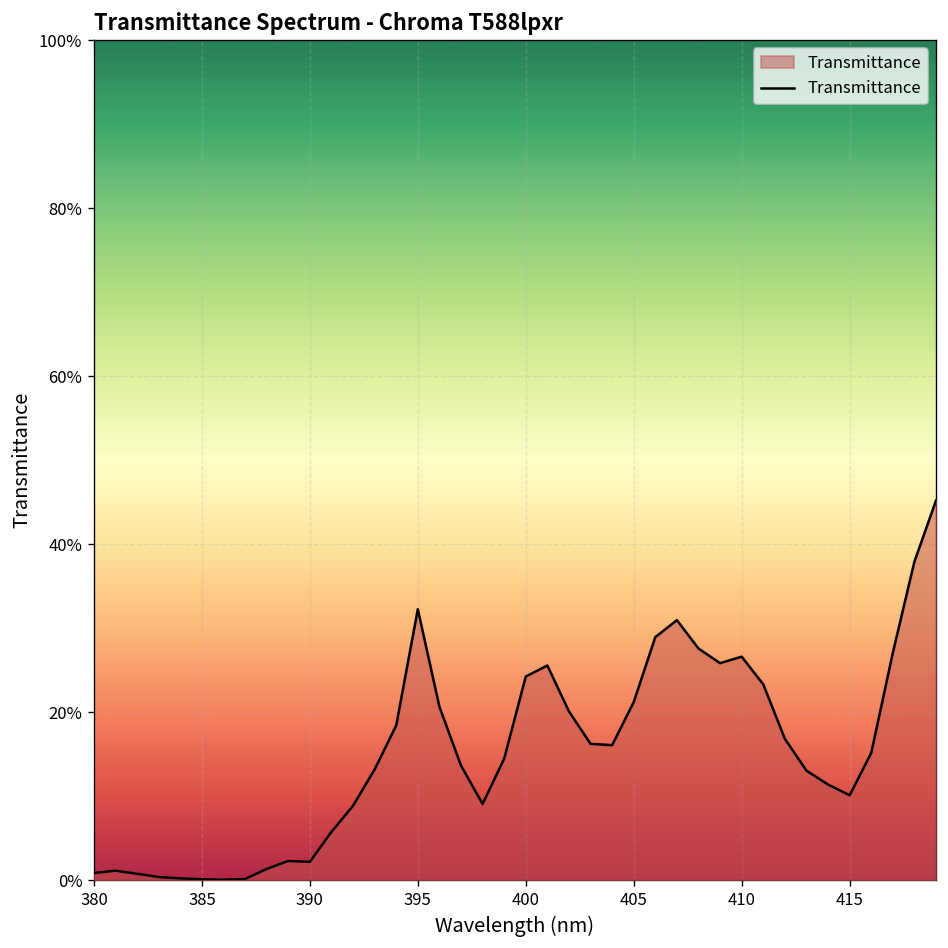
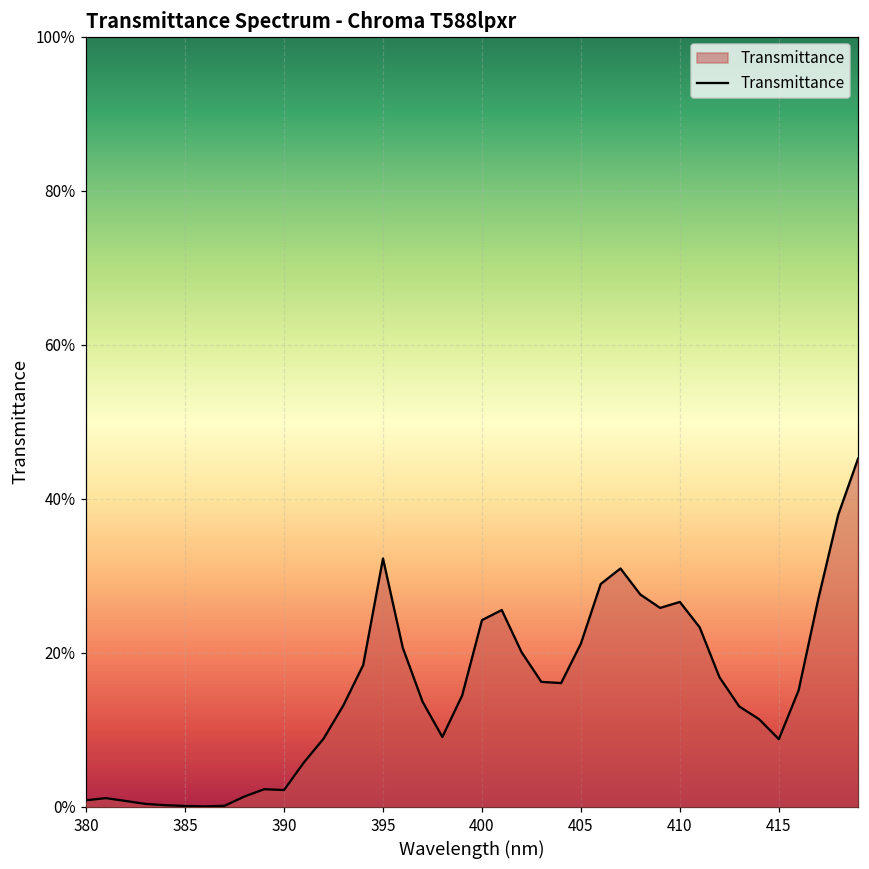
415: 10% -> 9%
